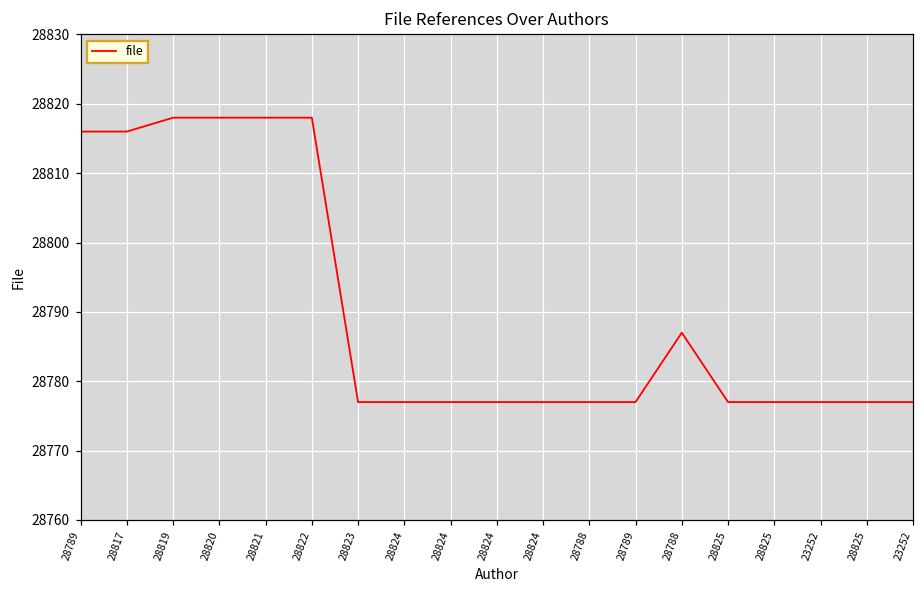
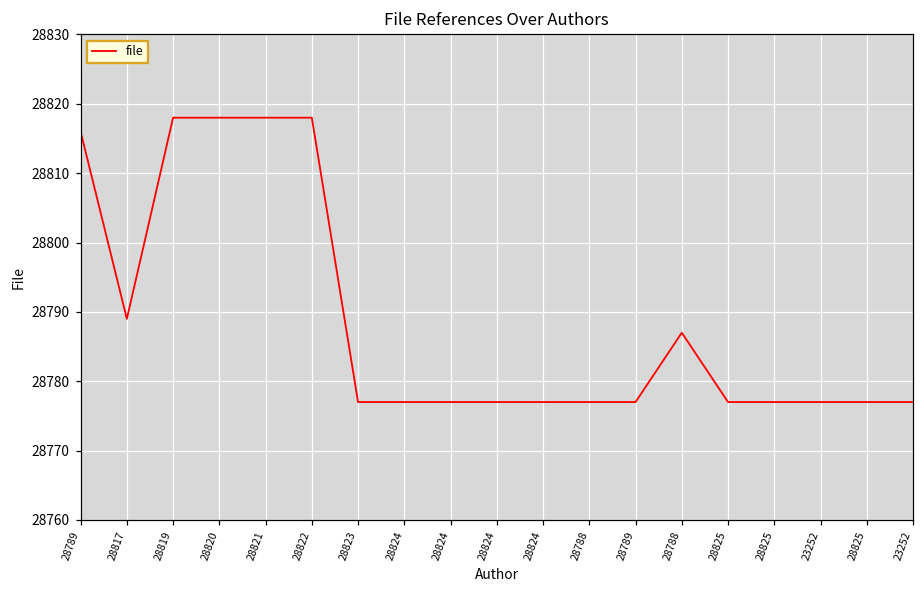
28817: 28816 -> 28789
